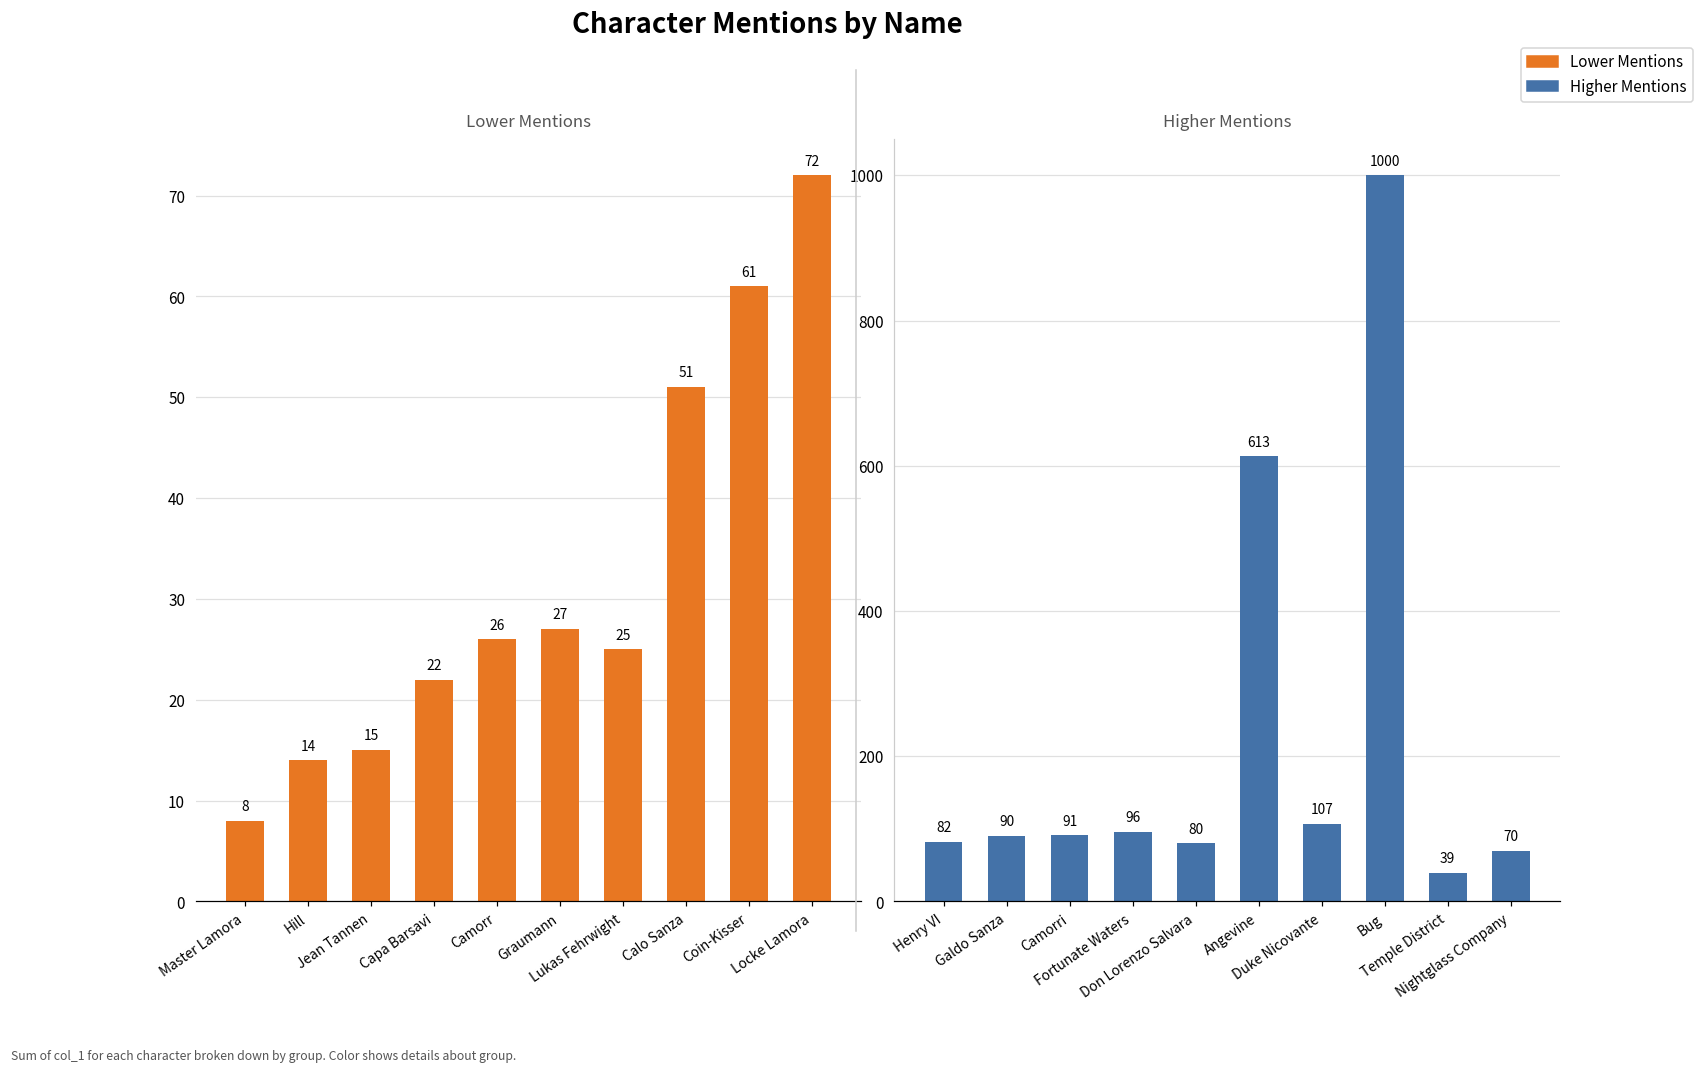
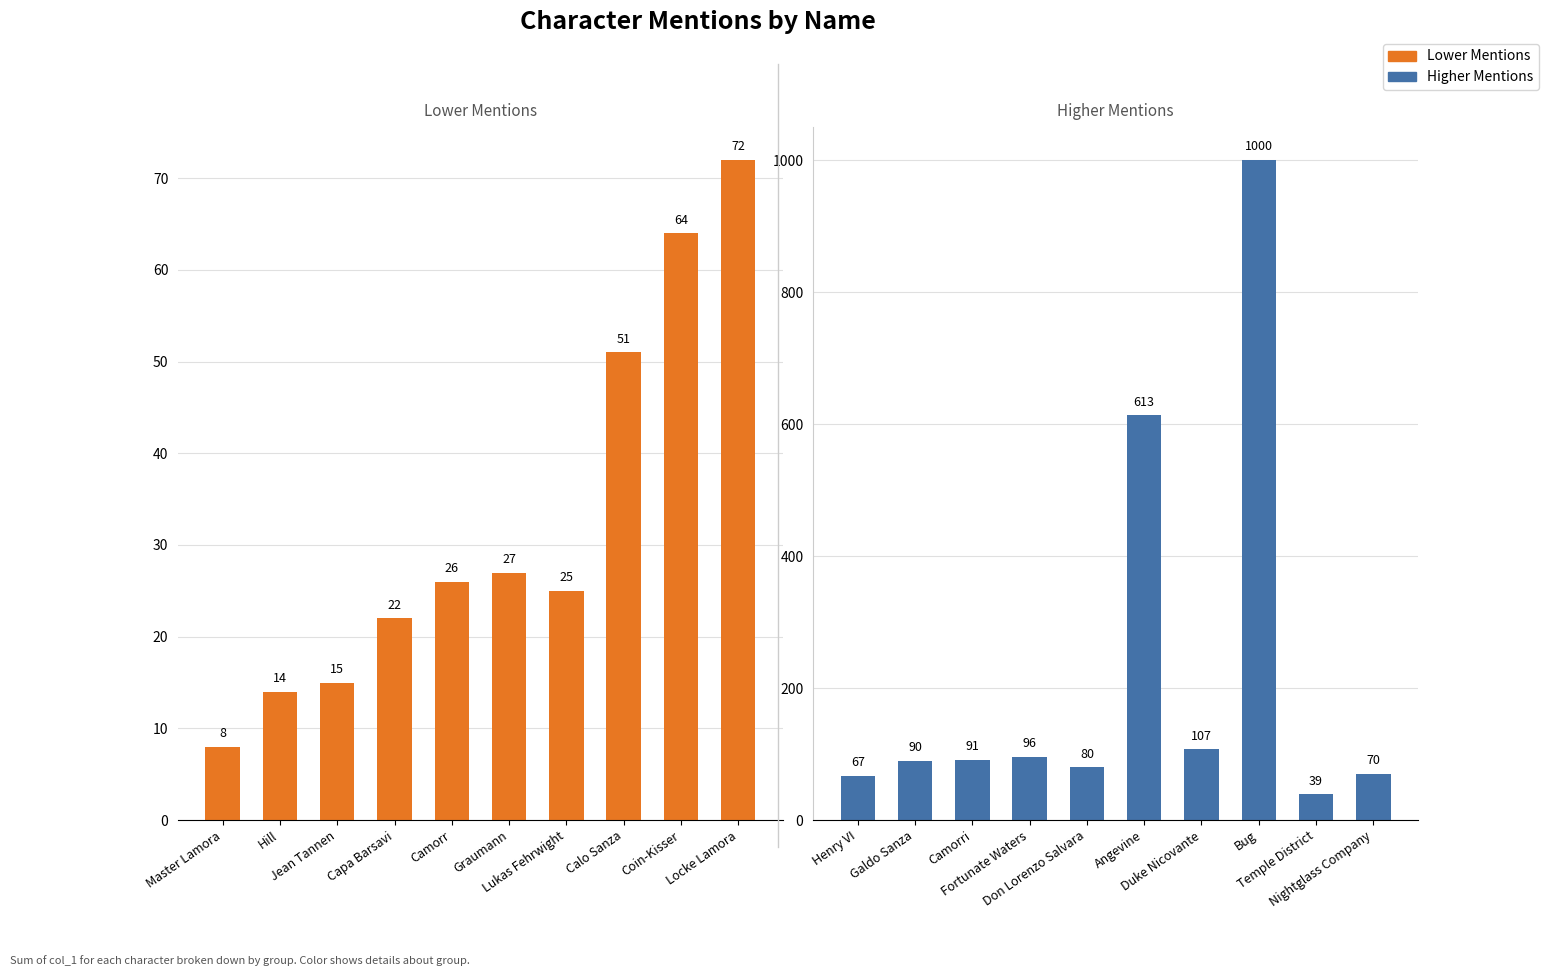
Lower Mentions, Coin-Kisser: 61 -> 64
Higher Mentions, Henry VI: 82 -> 67
